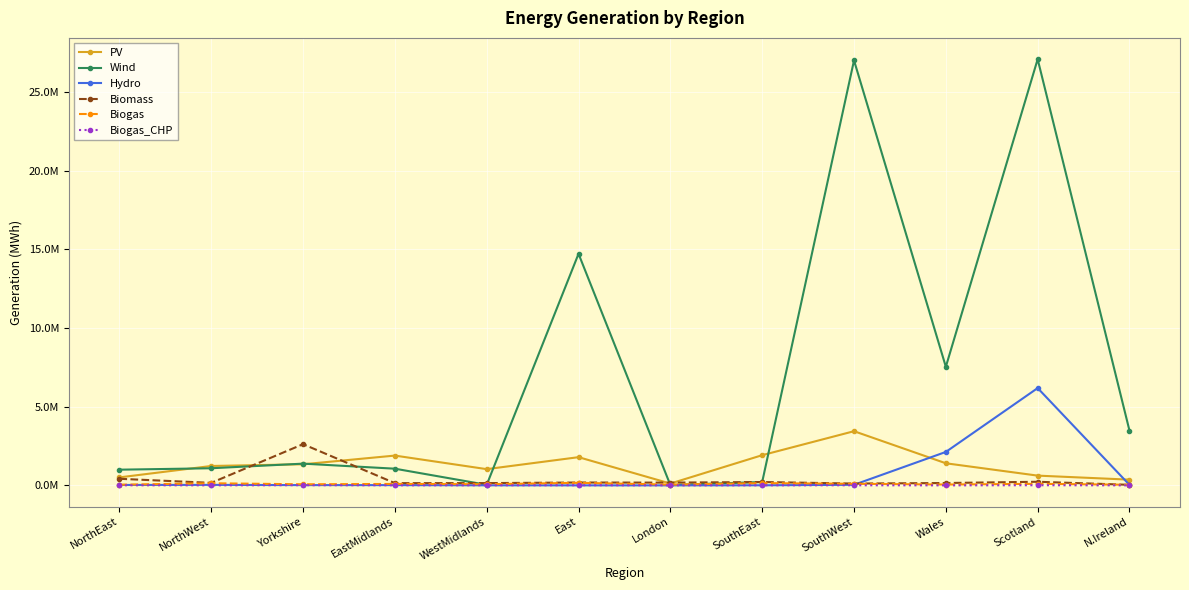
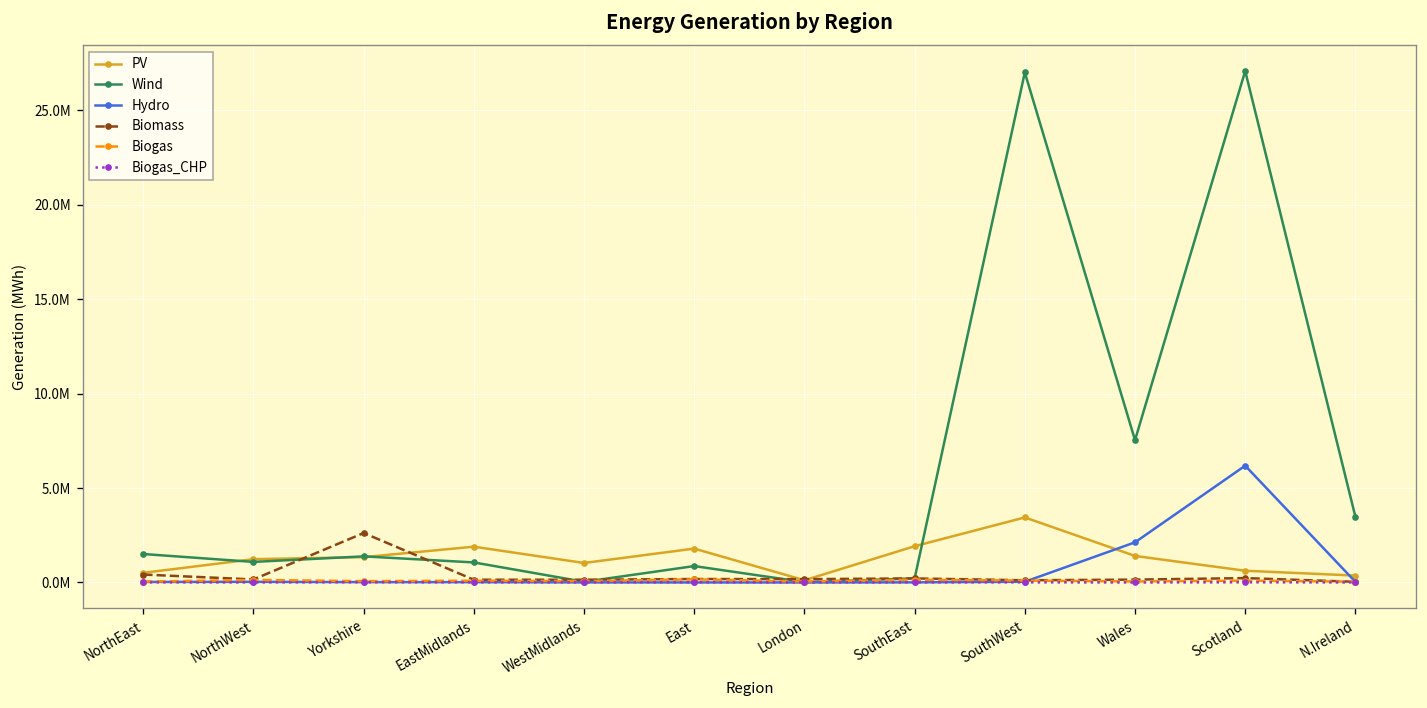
Wind, NorthEast: 1000000 -> 1500000
Wind, East: 14700000 -> 900000
